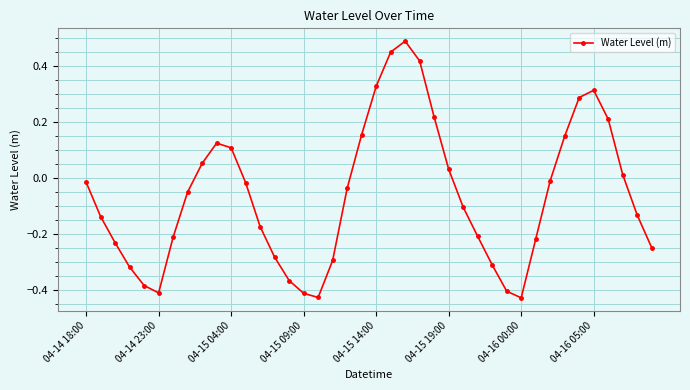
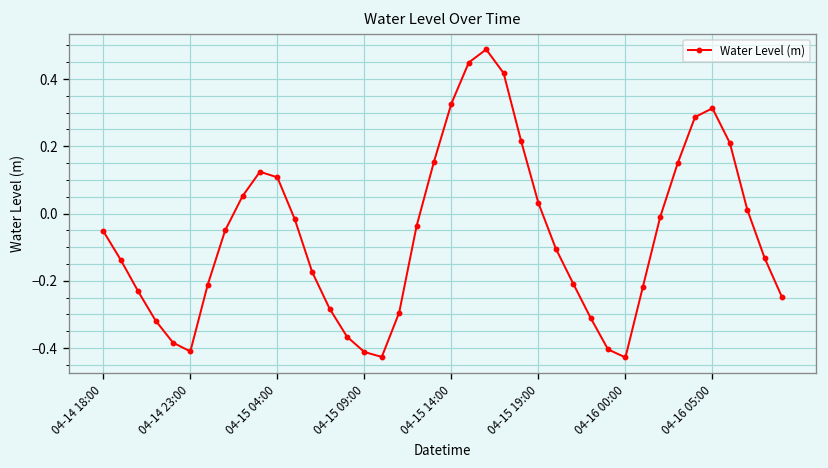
04-14 18:00: -0.01 -> -0.05
